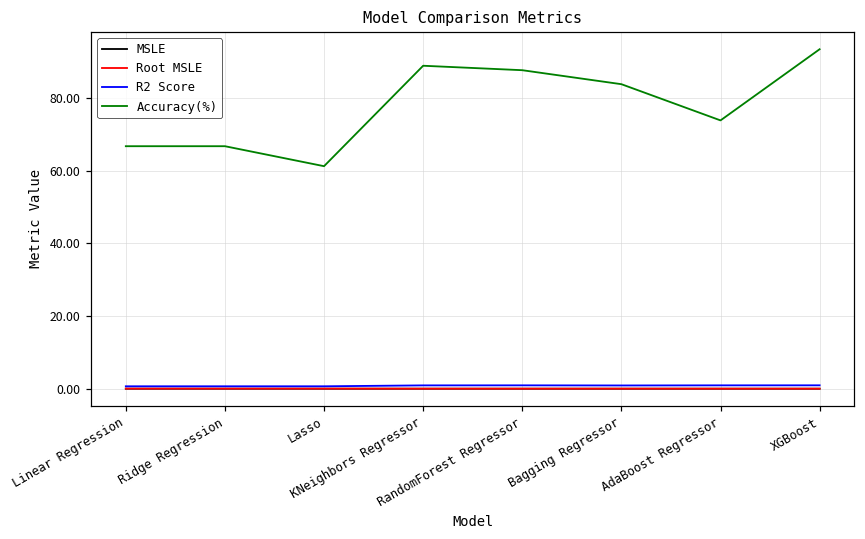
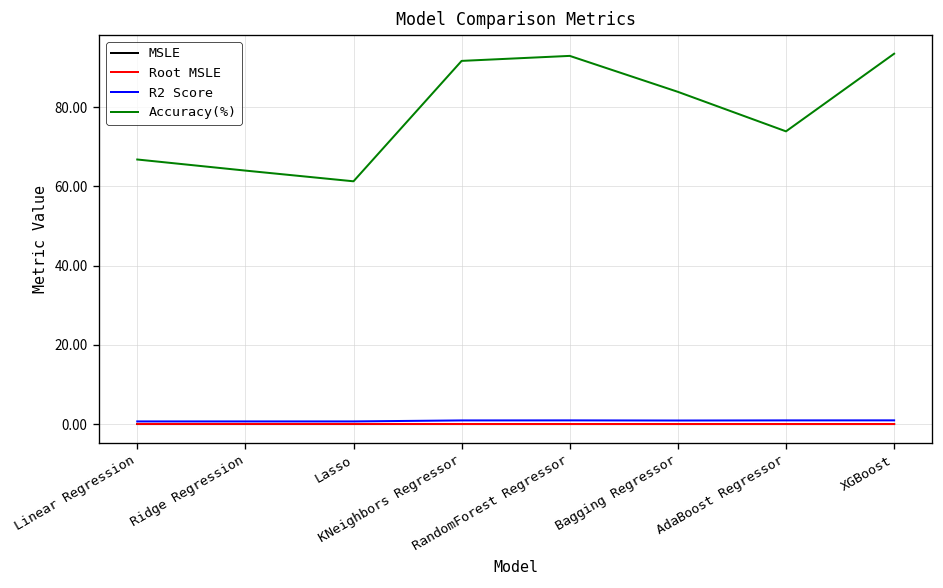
Accuracy(%), Ridge Regression: 67 -> 64
Accuracy(%), KNeighbors Regressor: 89 -> 92
Accuracy(%), RandomForest Regressor: 88 -> 93
